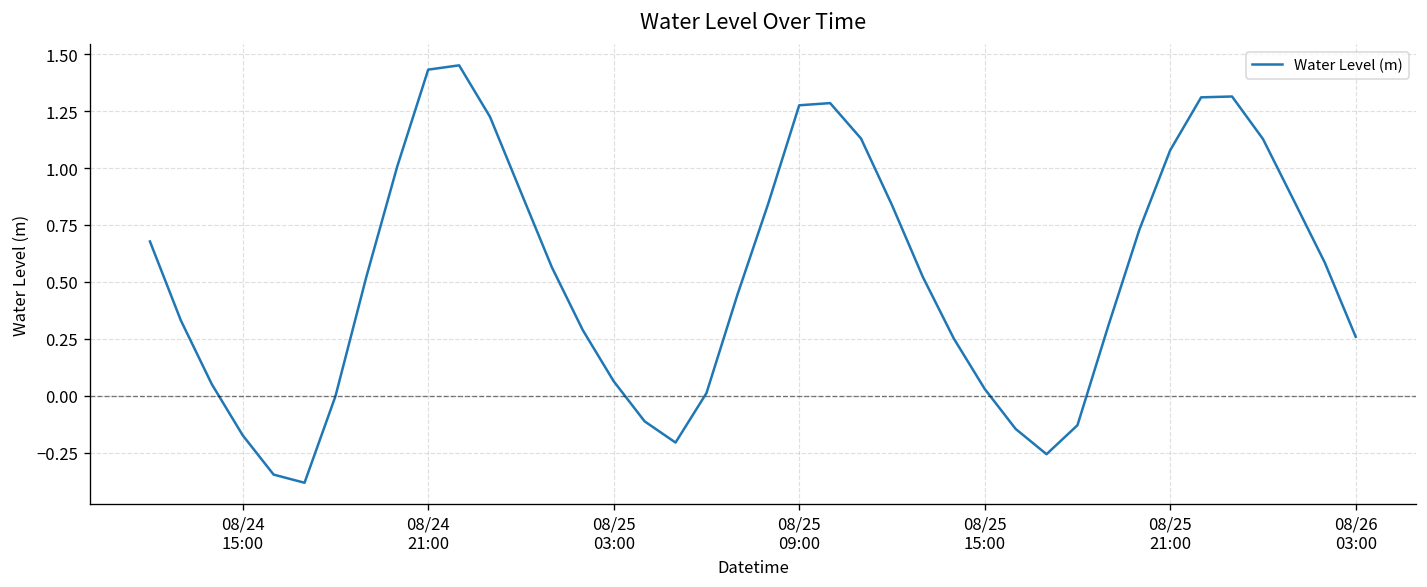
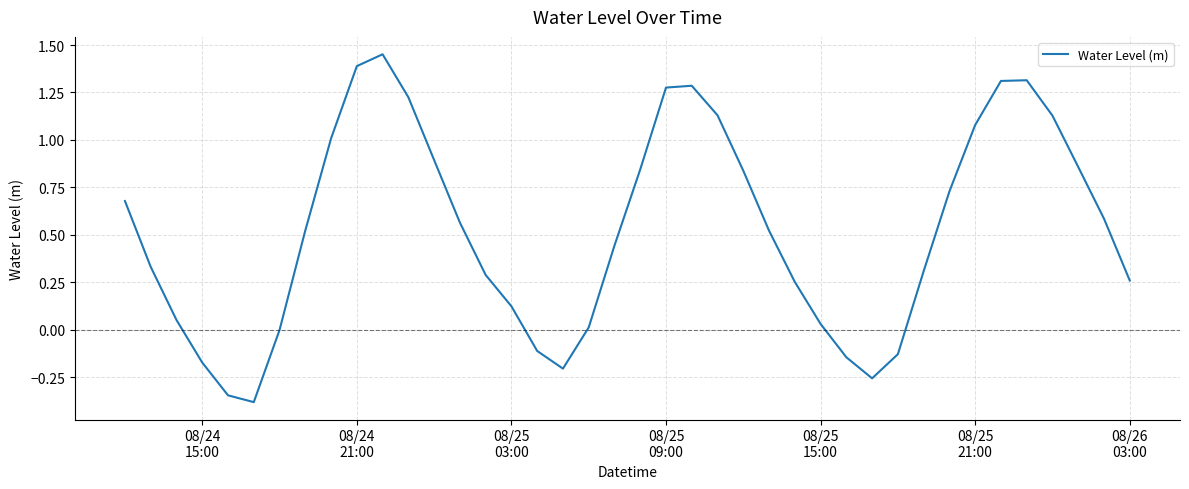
08/24 21:00: 1.43 -> 1.39
08/25 03:00: 0.06 -> 0.12
